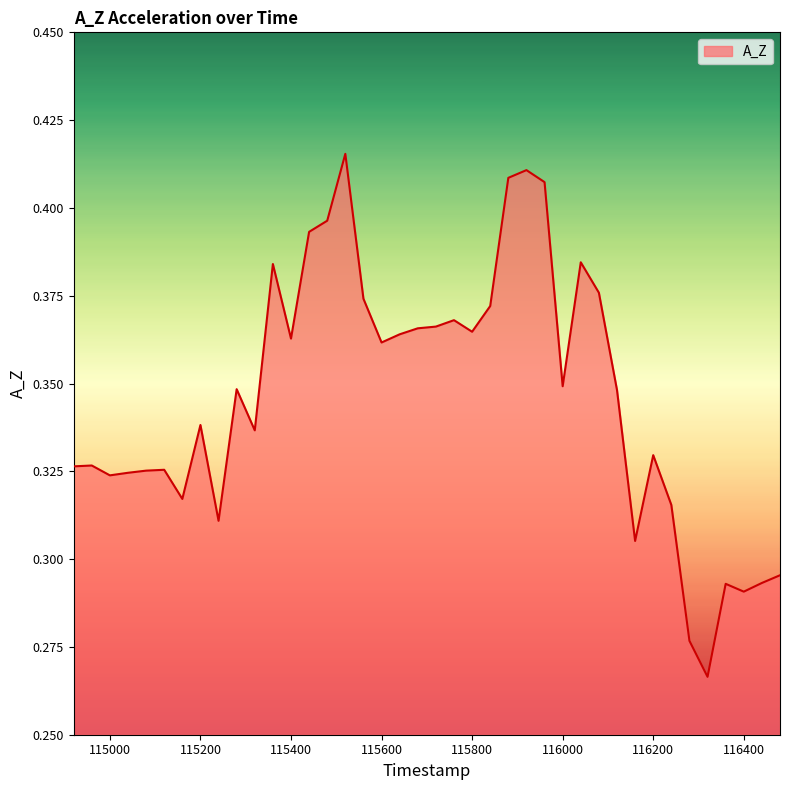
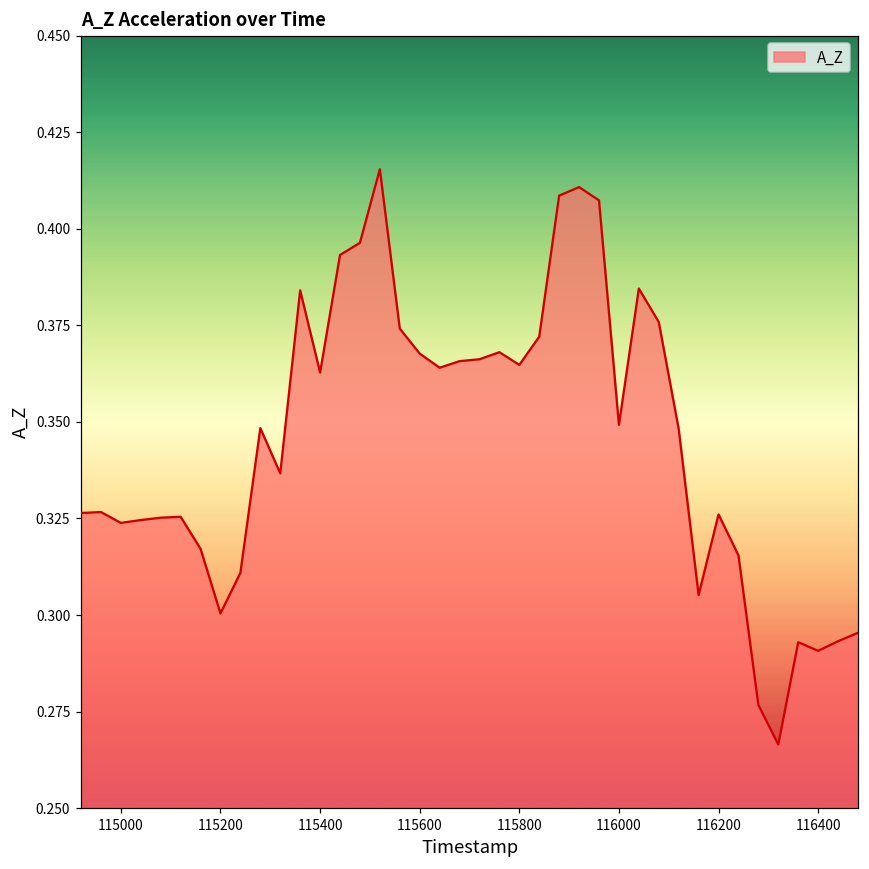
115200: 0.338 -> 0.300
115600: 0.362 -> 0.368
116200: 0.330 -> 0.326
